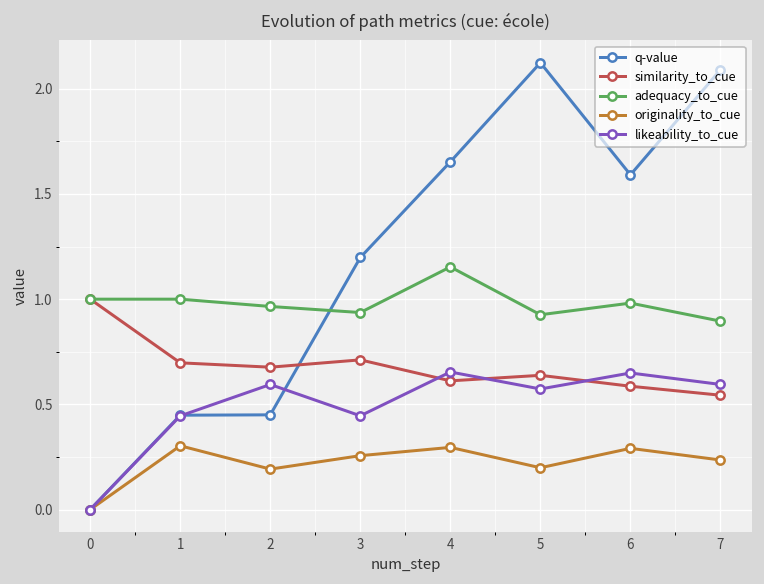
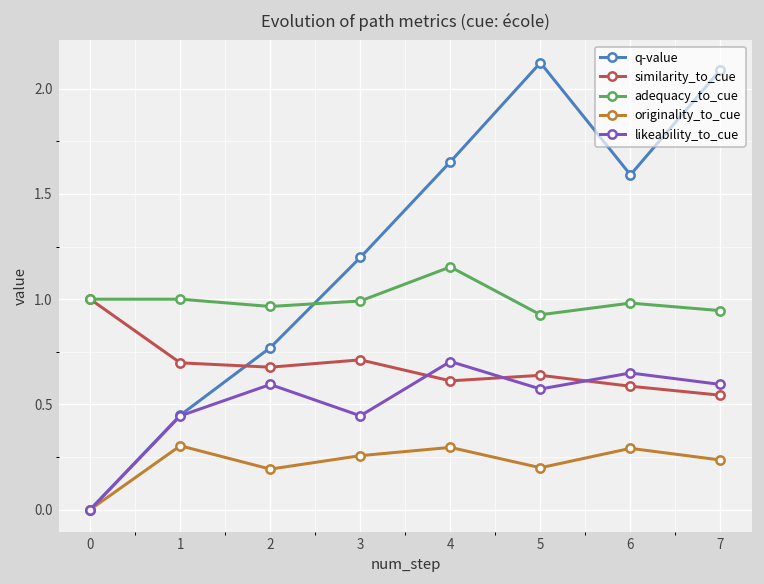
q-value, 2: 0.45 -> 0.77
adequacy_to_cue, 3: 0.94 -> 0.99
likeability_to_cue, 4: 0.65 -> 0.70
adequacy_to_cue, 7: 0.90 -> 0.95
